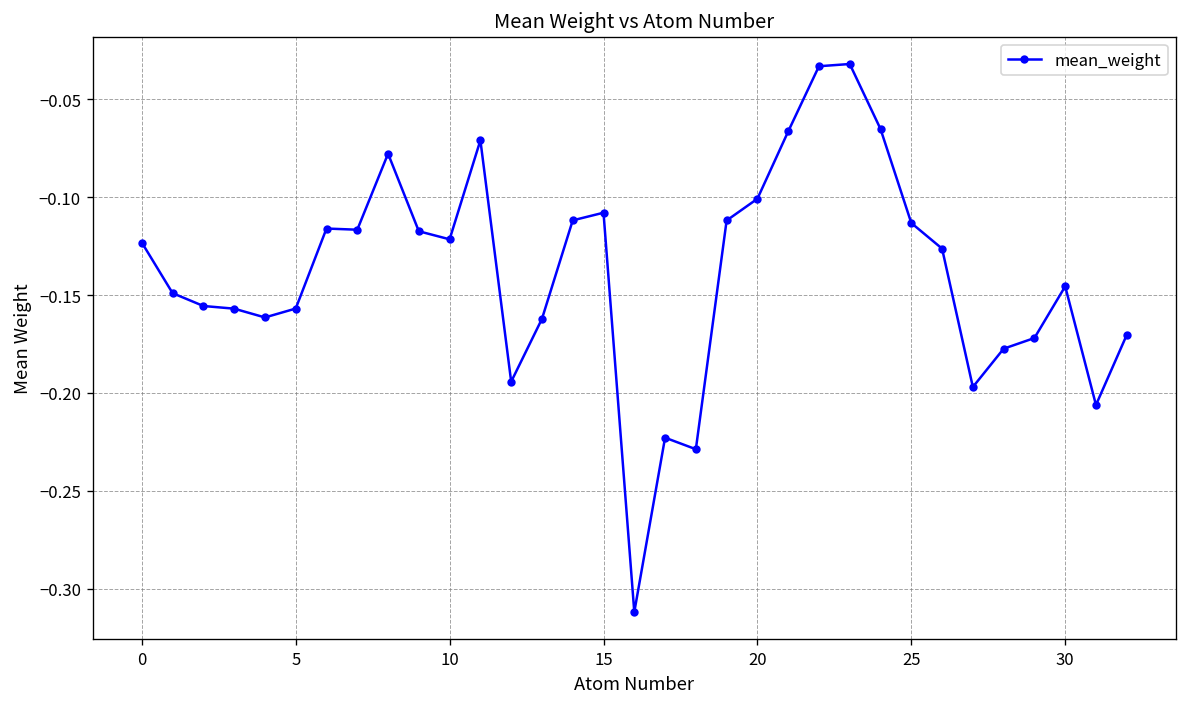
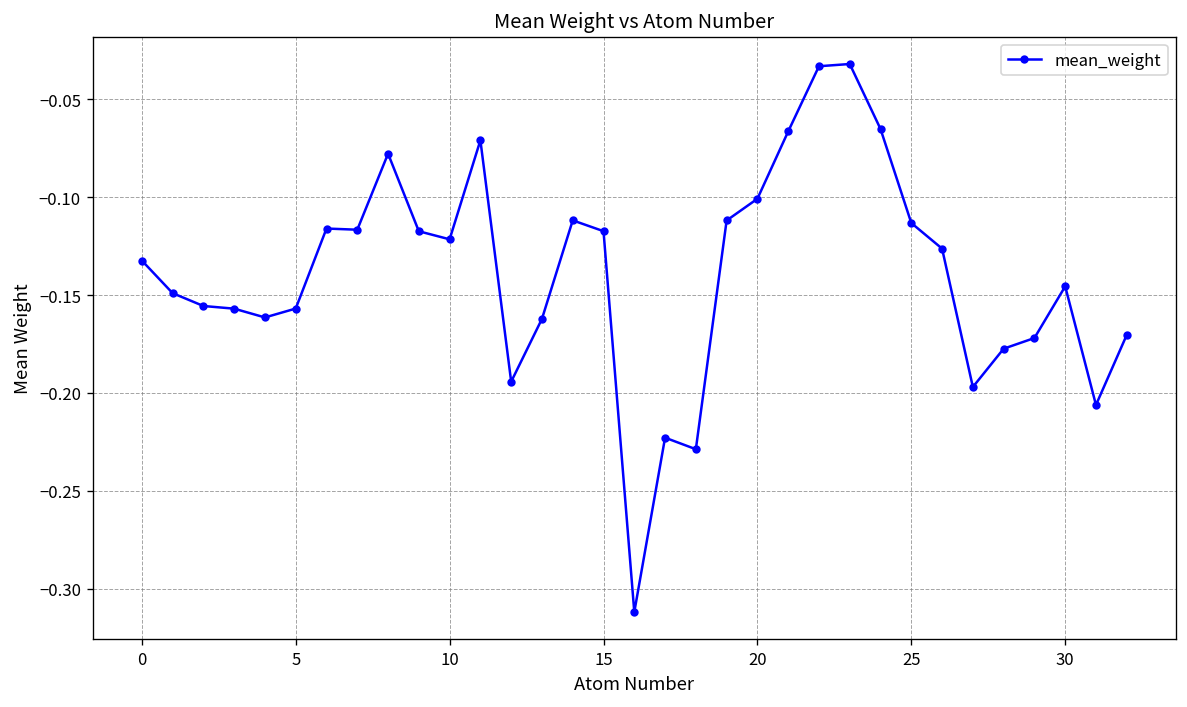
0: -0.123 -> -0.132
15: -0.108 -> -0.117
